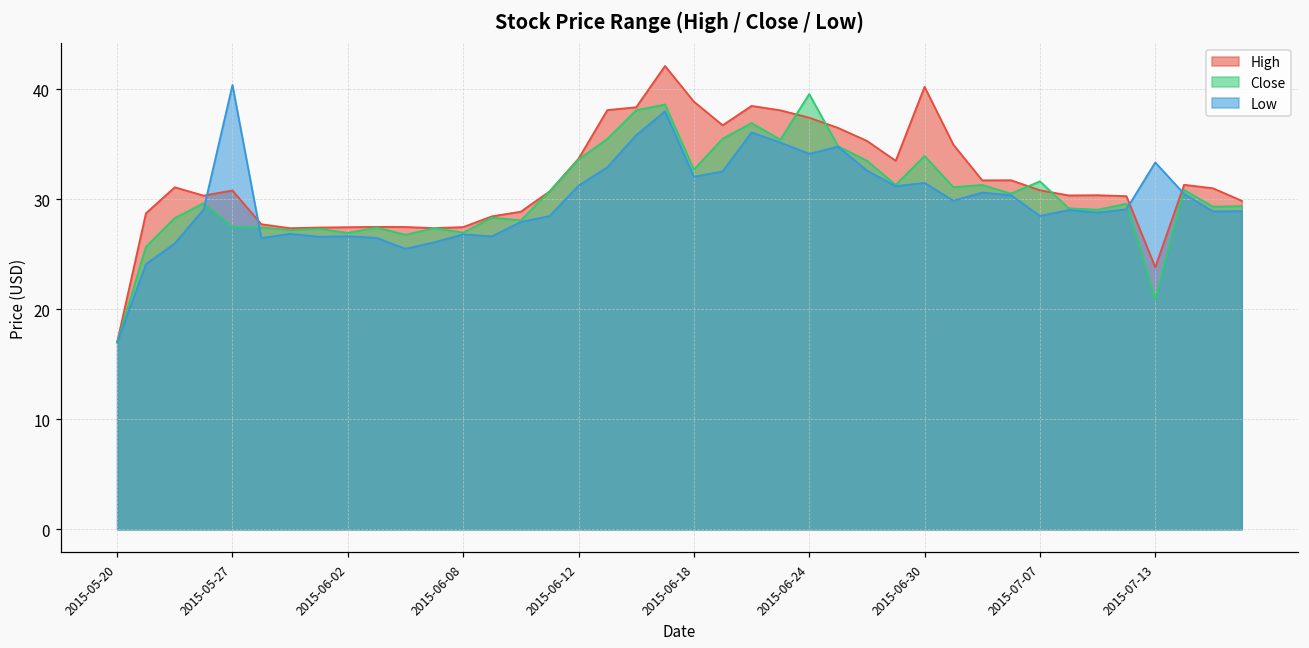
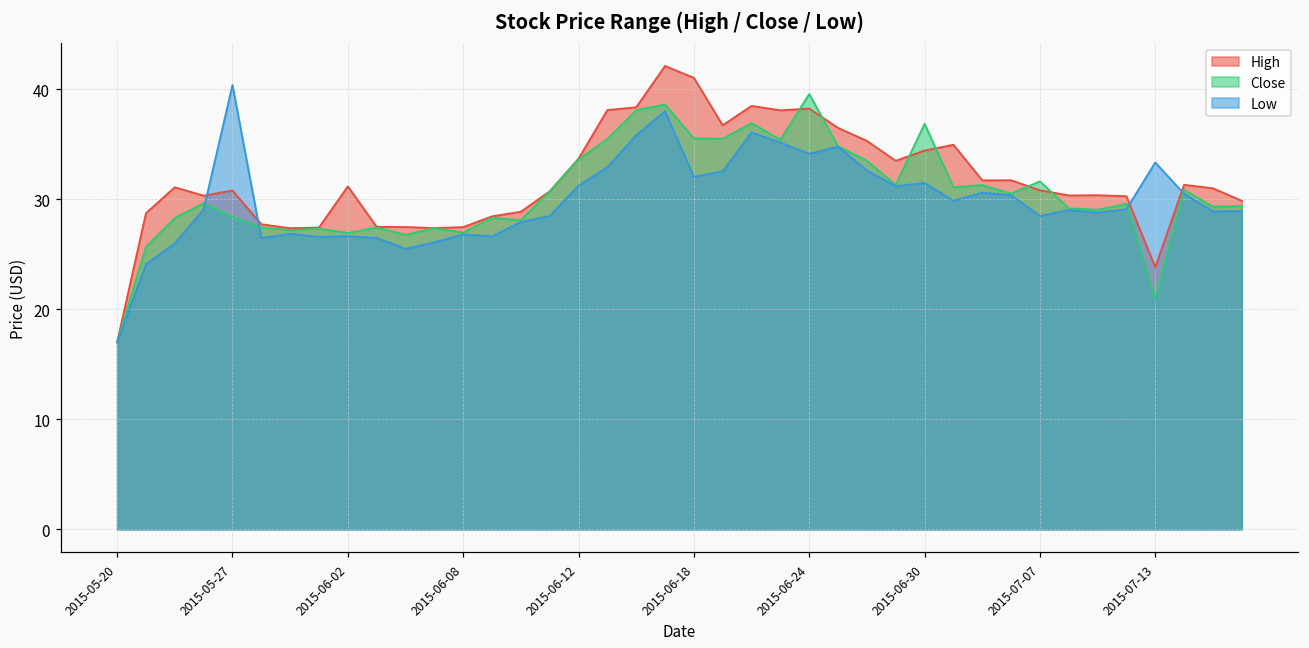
Close, 2015-05-27: 27.5 -> 28.4
High, 2015-06-02: 27 -> 31
High, 2015-06-18: 39 -> 41
Close, 2015-06-18: 33 -> 36
High, 2015-06-24: 37 -> 38
High, 2015-06-30: 40 -> 34
Close, 2015-06-30: 34 -> 37
